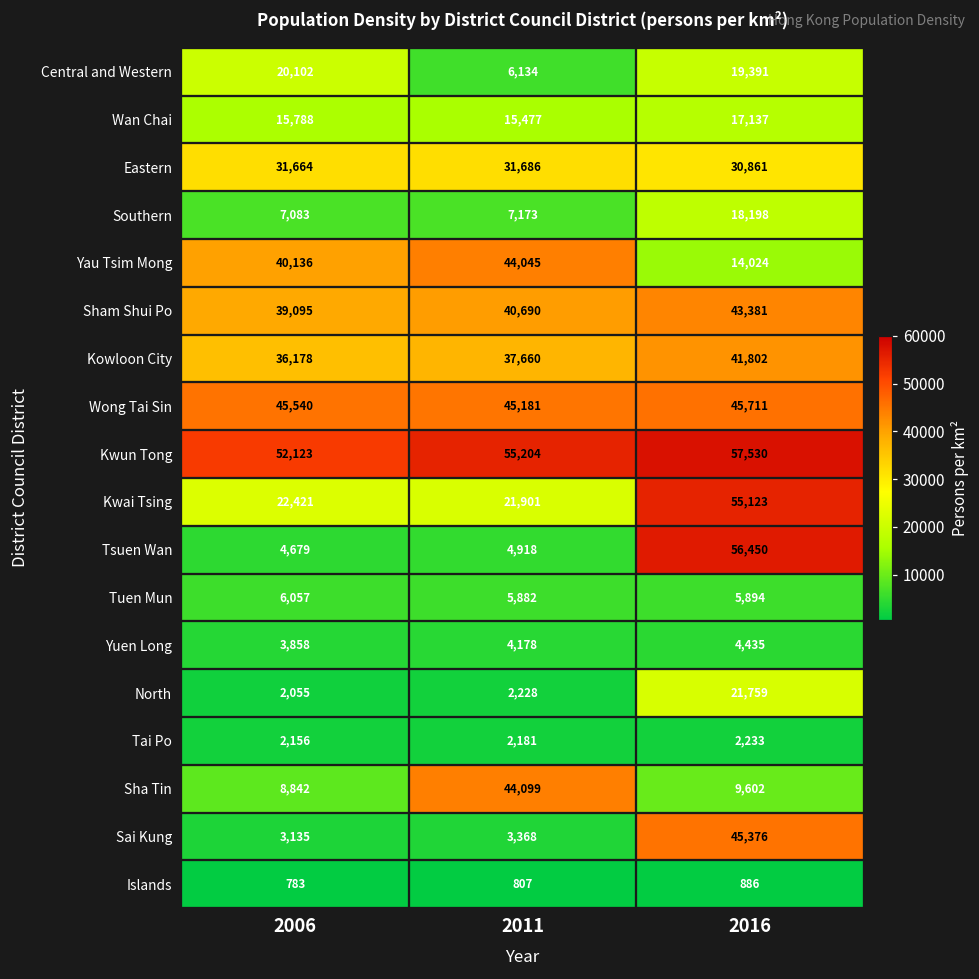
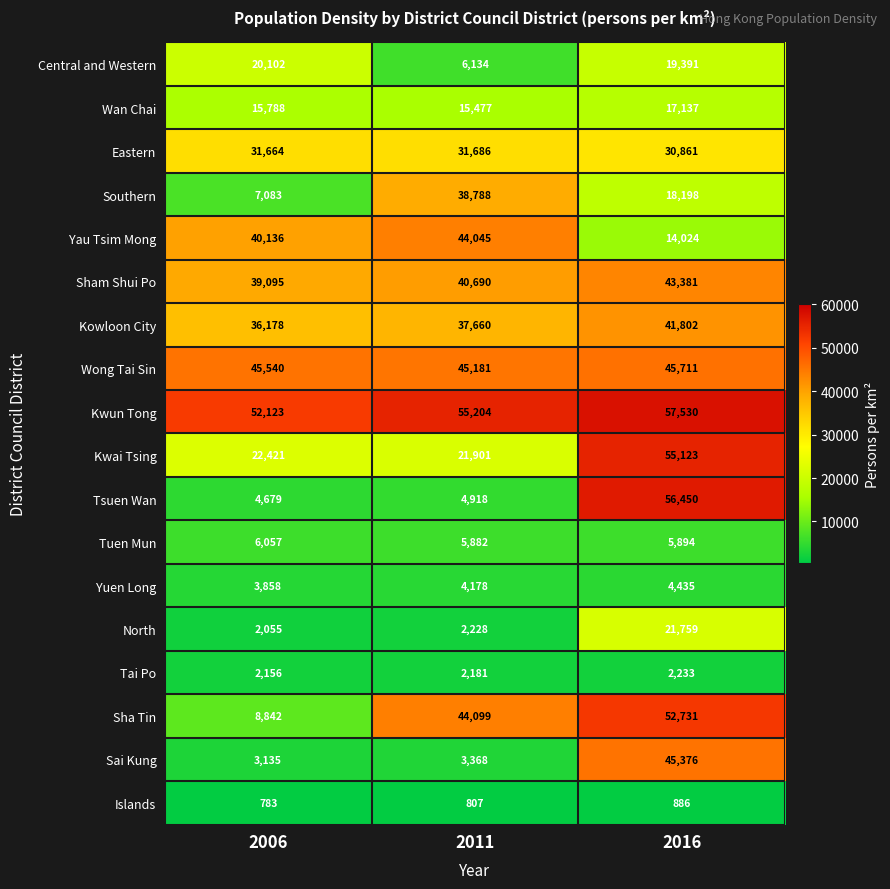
Southern, 2011: 7,173 -> 38,788
Sha Tin, 2016: 9,602 -> 52,731
